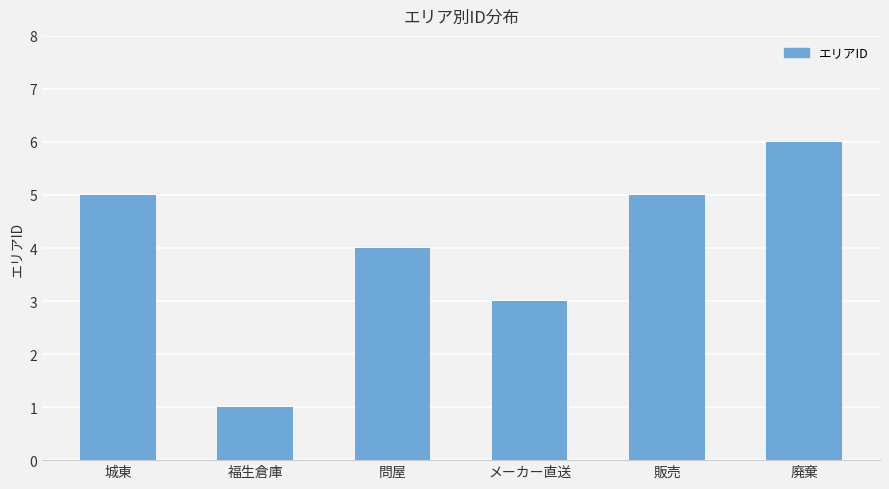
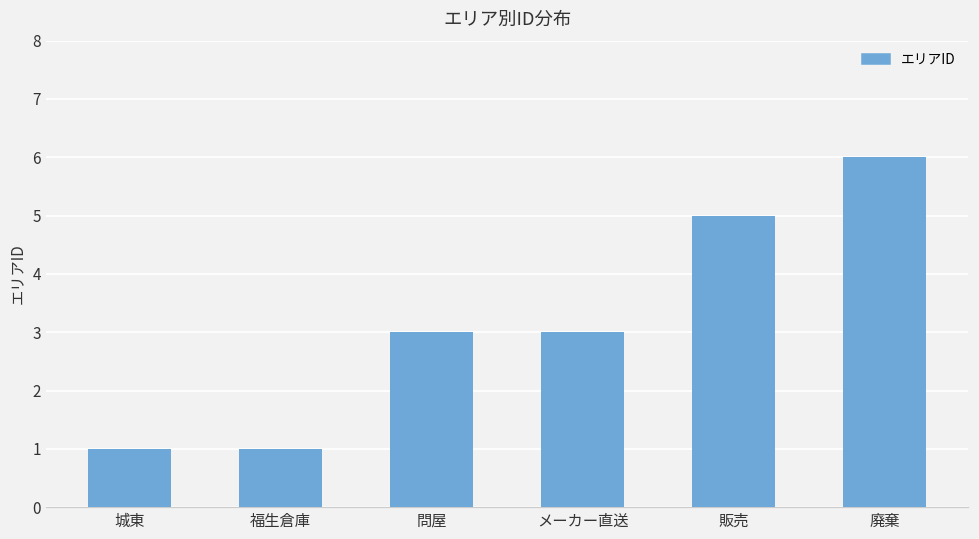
城東: 5 -> 1
問屋: 4 -> 3
